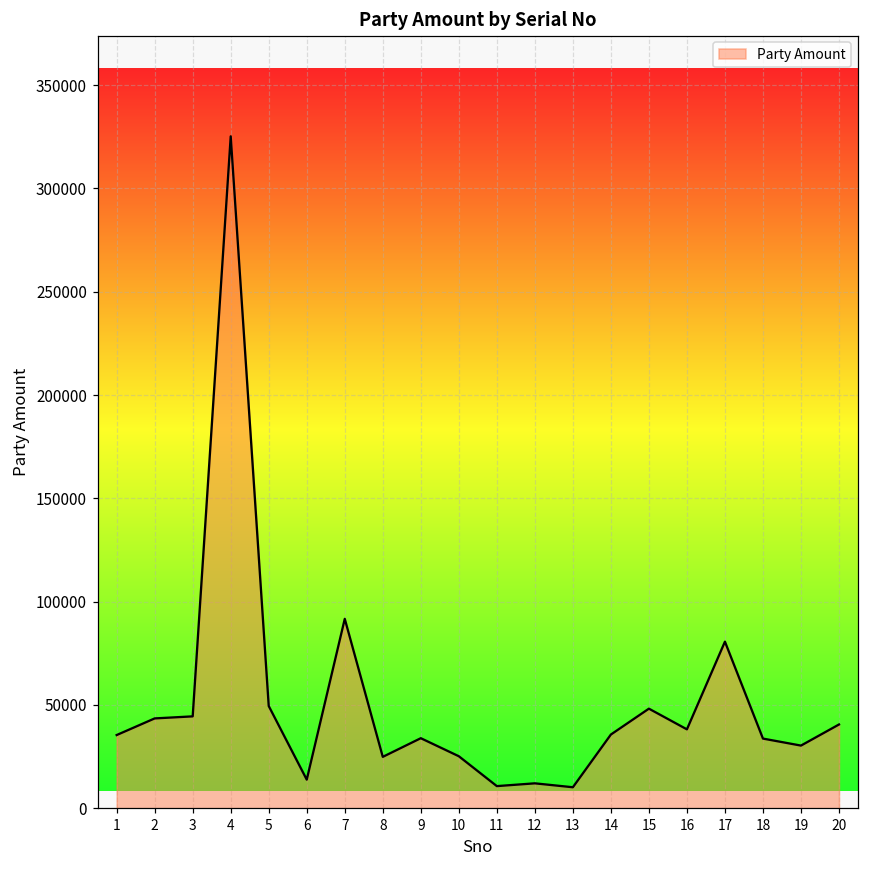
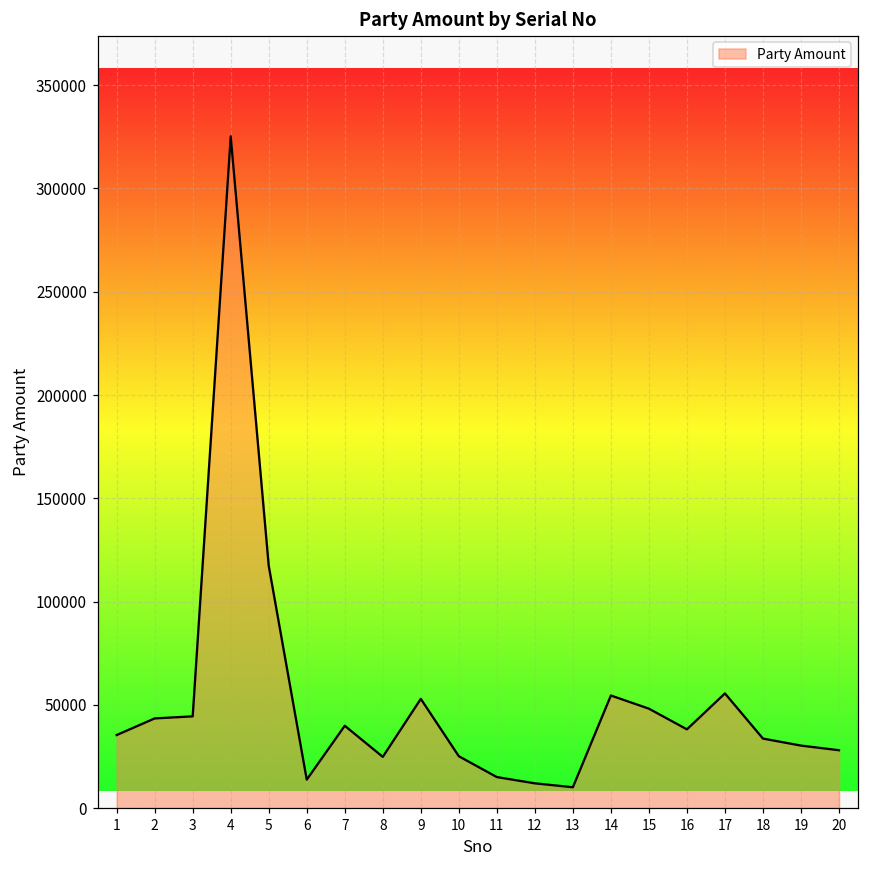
5: 49000 -> 117000
7: 92000 -> 40000
9: 34000 -> 53000
11: 11000 -> 15000
14: 36000 -> 55000
17: 81000 -> 56000
20: 41000 -> 28000
